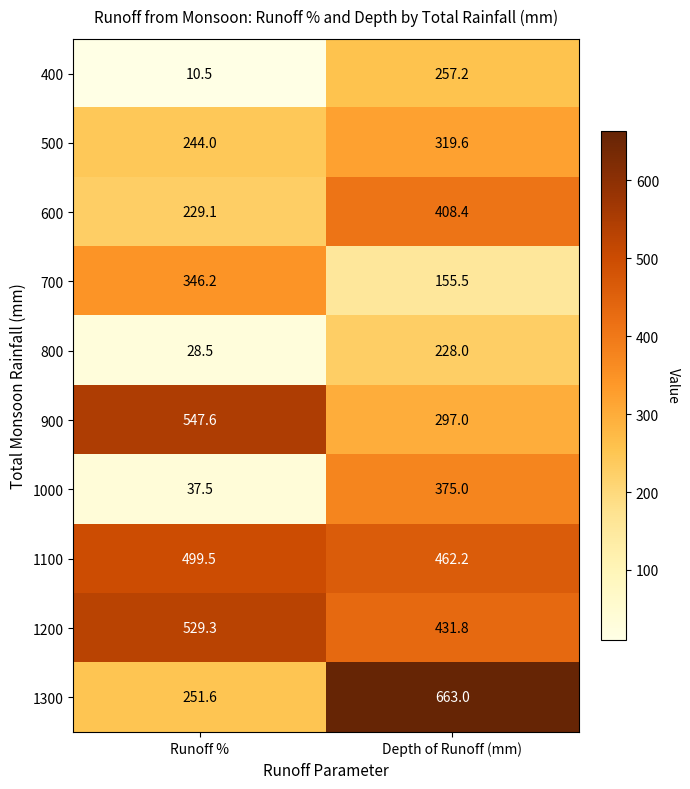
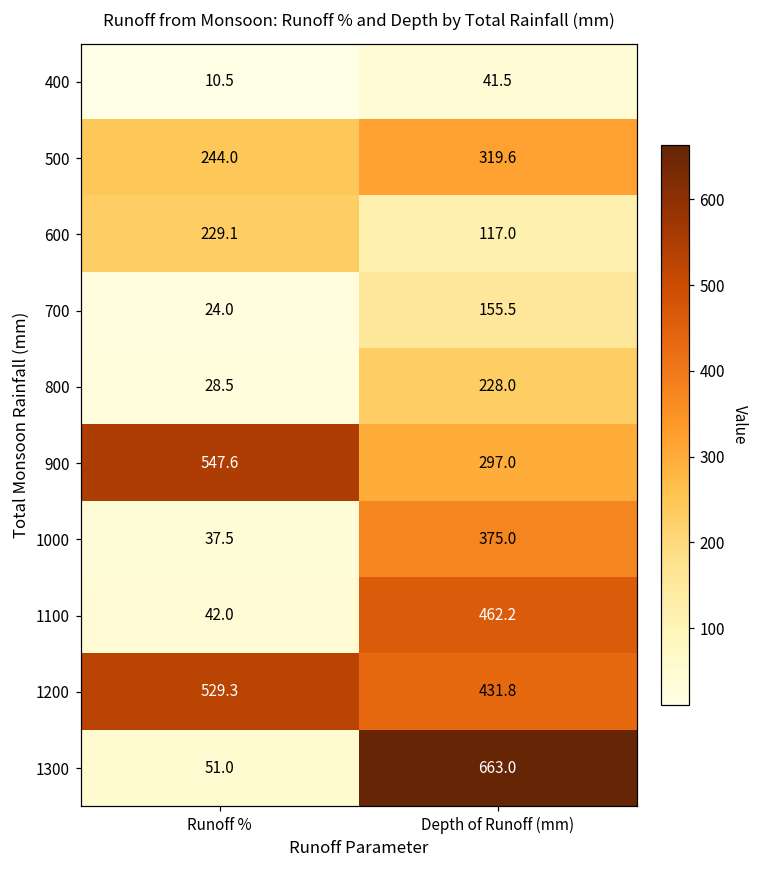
400, Depth of Runoff (mm): 257.2 -> 41.5
600, Depth of Runoff (mm): 408.4 -> 117.0
700, Runoff %: 346.2 -> 24.0
1100, Runoff %: 499.5 -> 42.0
1300, Runoff %: 251.6 -> 51.0
